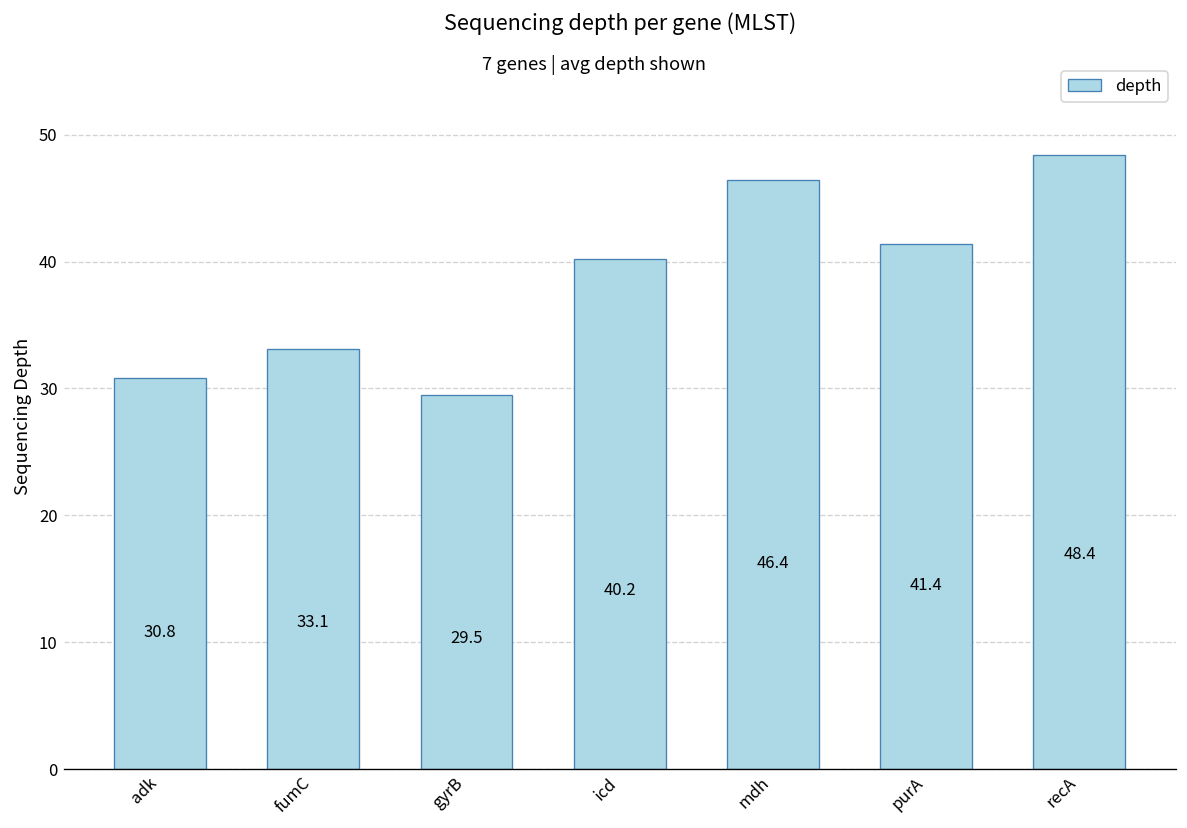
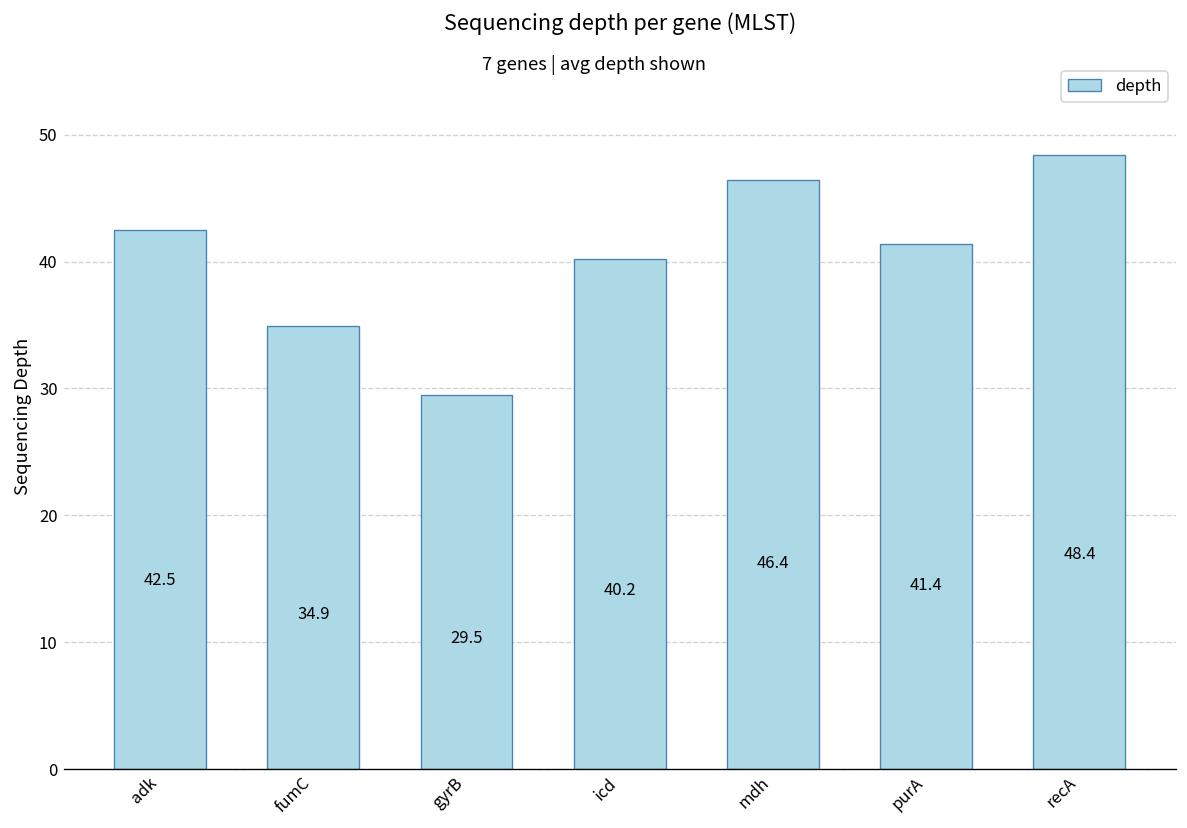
adk: 30.8 -> 42.5
fumC: 33.1 -> 34.9
